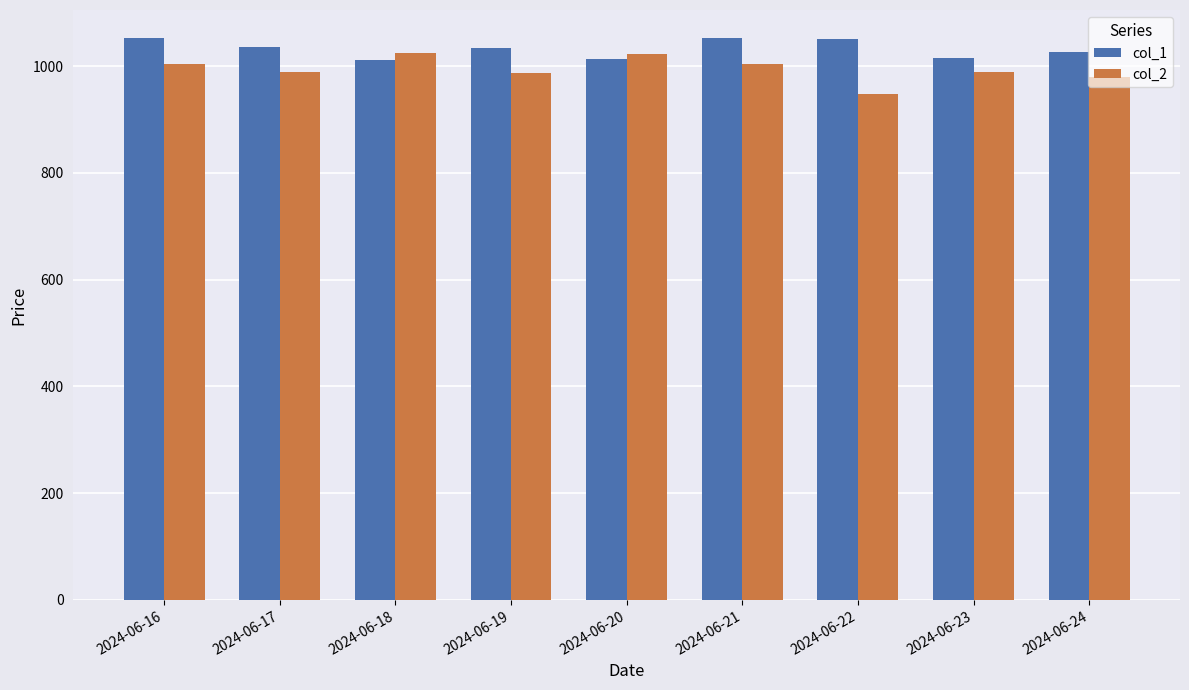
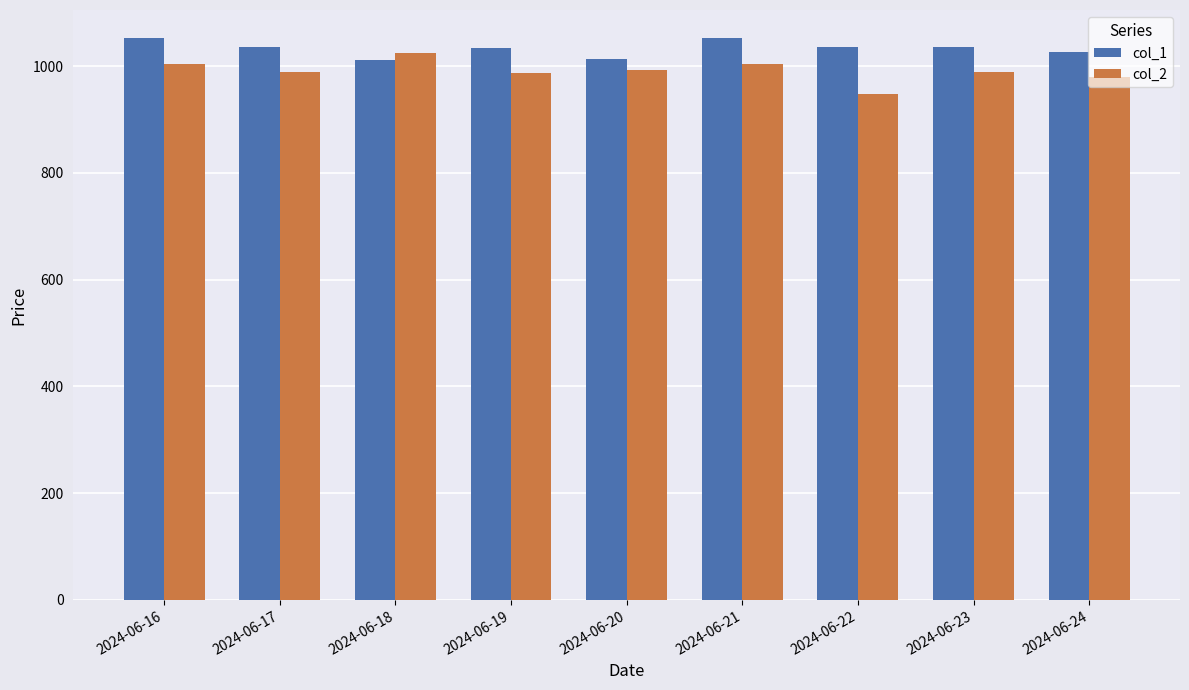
col_2, 2024-06-20: 1020 -> 990
col_1, 2024-06-22: 1050 -> 1040
col_1, 2024-06-23: 1020 -> 1040
